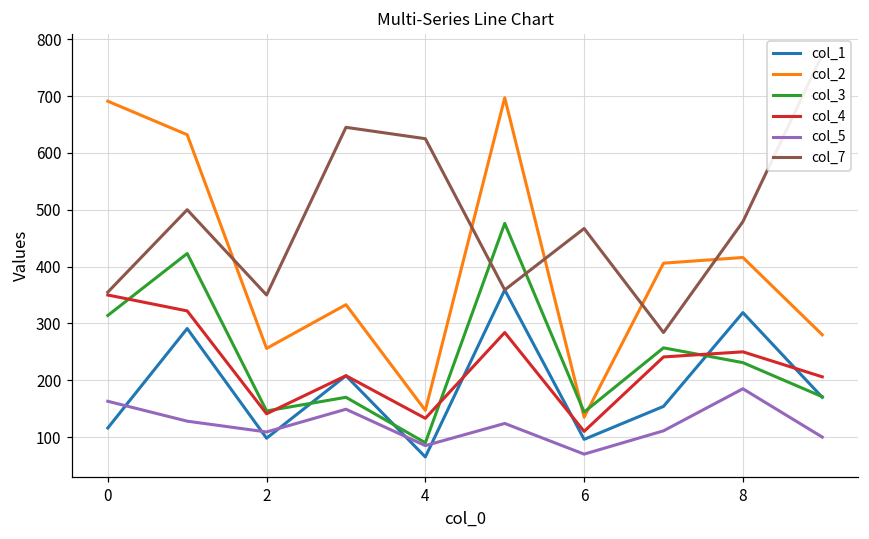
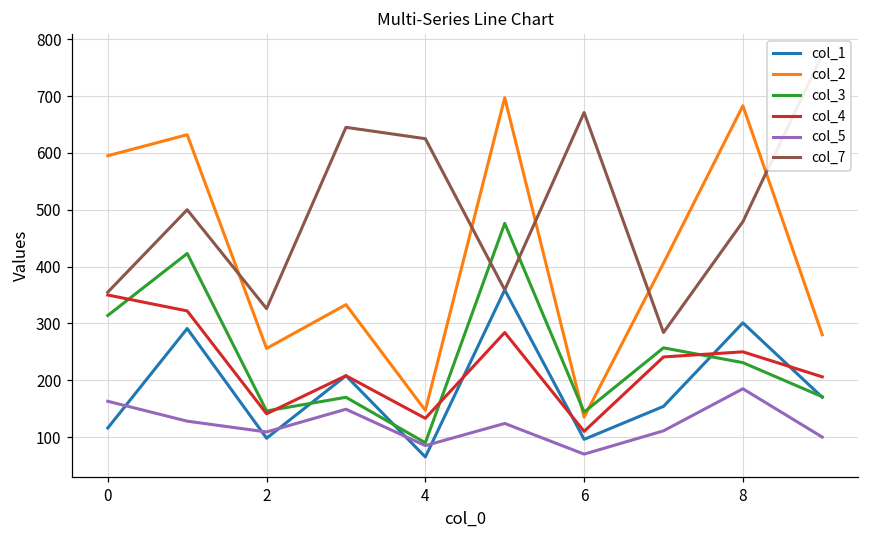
col_2, 0: 690 -> 600
col_7, 2: 350 -> 330
col_7, 6: 470 -> 670
col_1, 8: 320 -> 300
col_2, 8: 420 -> 680
